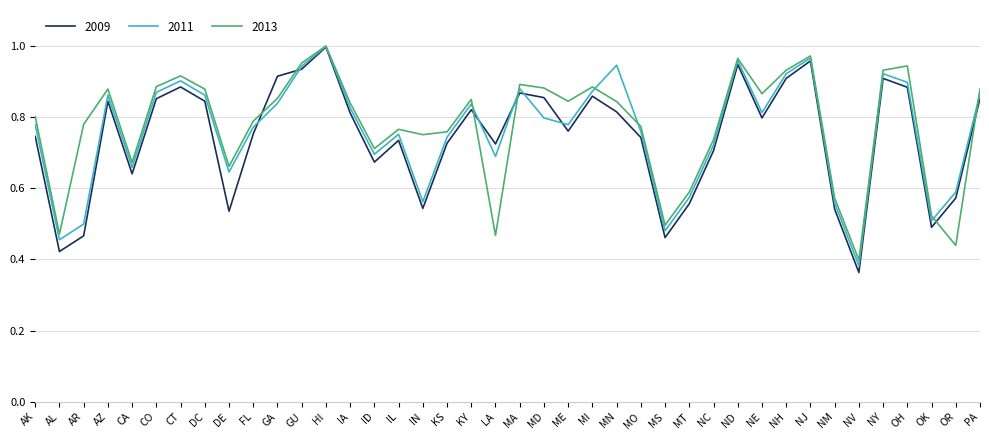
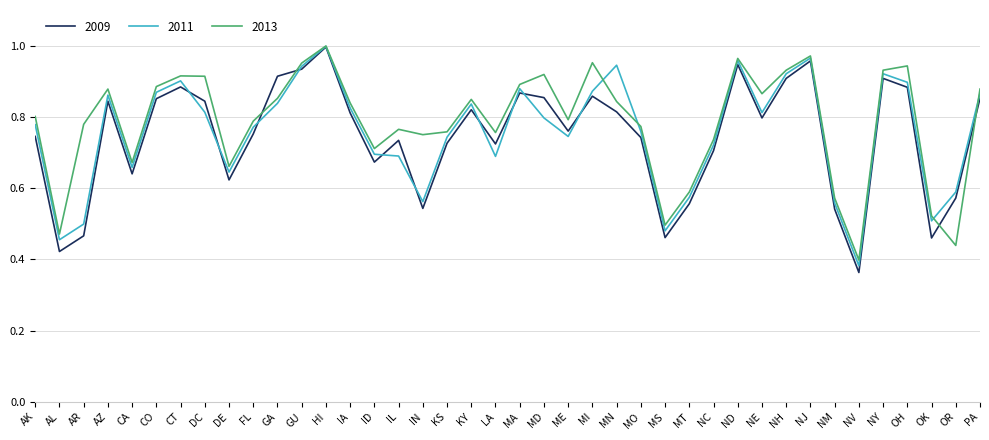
2011, DC: 0.86 -> 0.81
2013, DC: 0.88 -> 0.91
2009, DE: 0.54 -> 0.62
2011, IL: 0.75 -> 0.69
2013, LA: 0.47 -> 0.76
2013, MD: 0.88 -> 0.92
2011, ME: 0.78 -> 0.75
2013, ME: 0.84 -> 0.79
2013, MI: 0.88 -> 0.95
2009, OK: 0.49 -> 0.46
